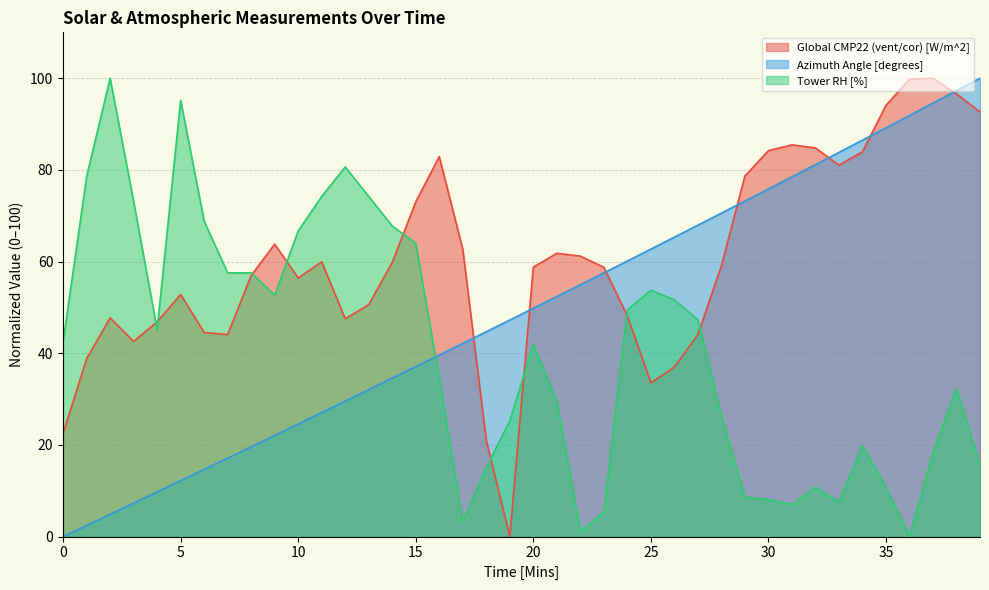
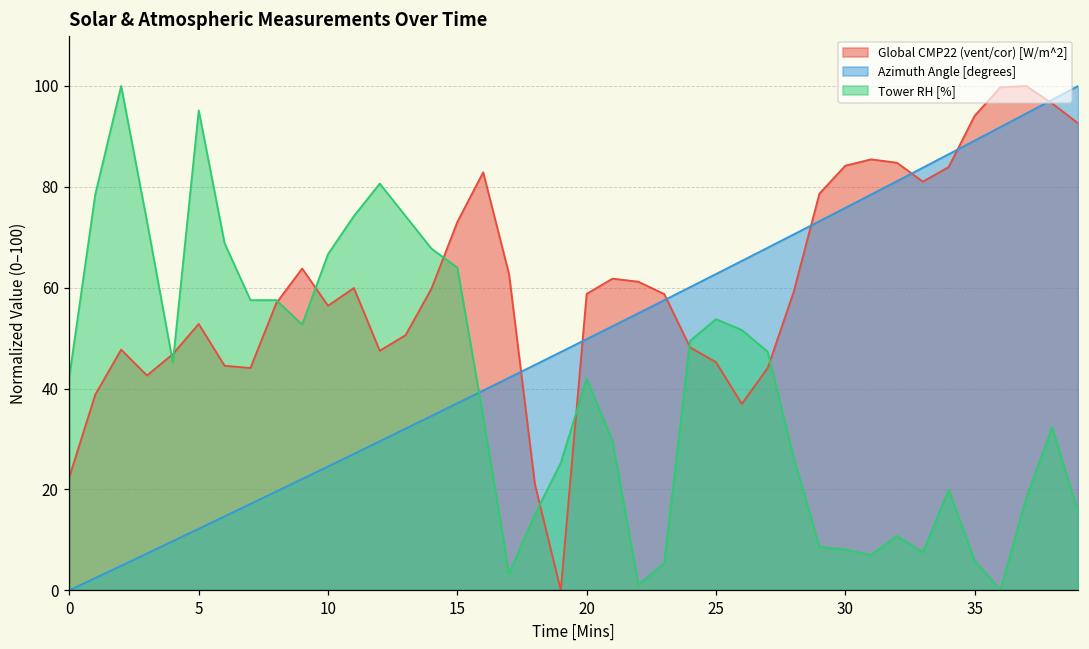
Global CMP22 (vent/cor) [W/m^2], 25: 34 -> 45
Tower RH [%], 35: 11 -> 6
